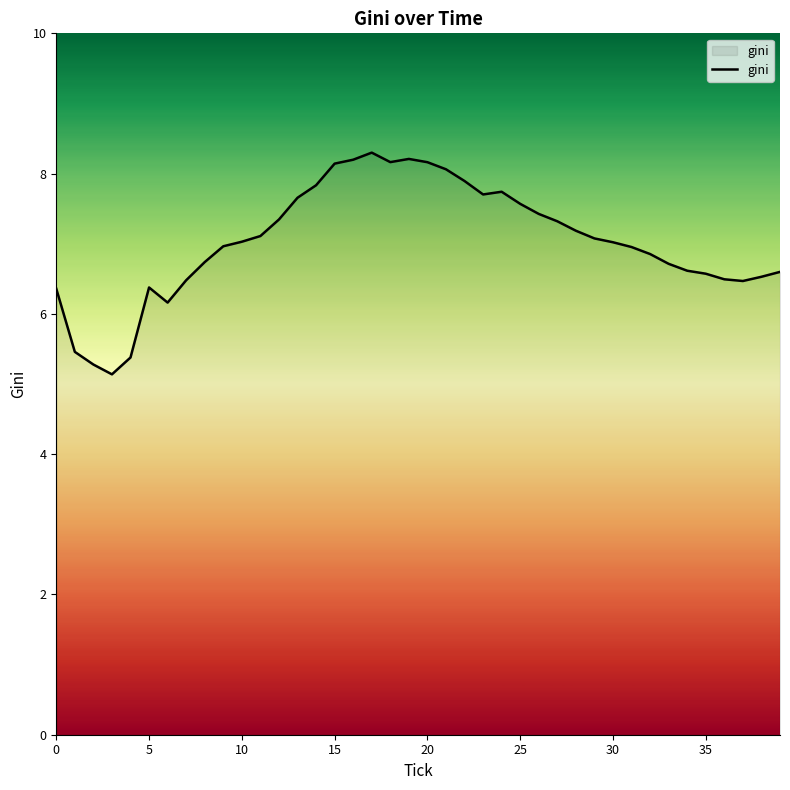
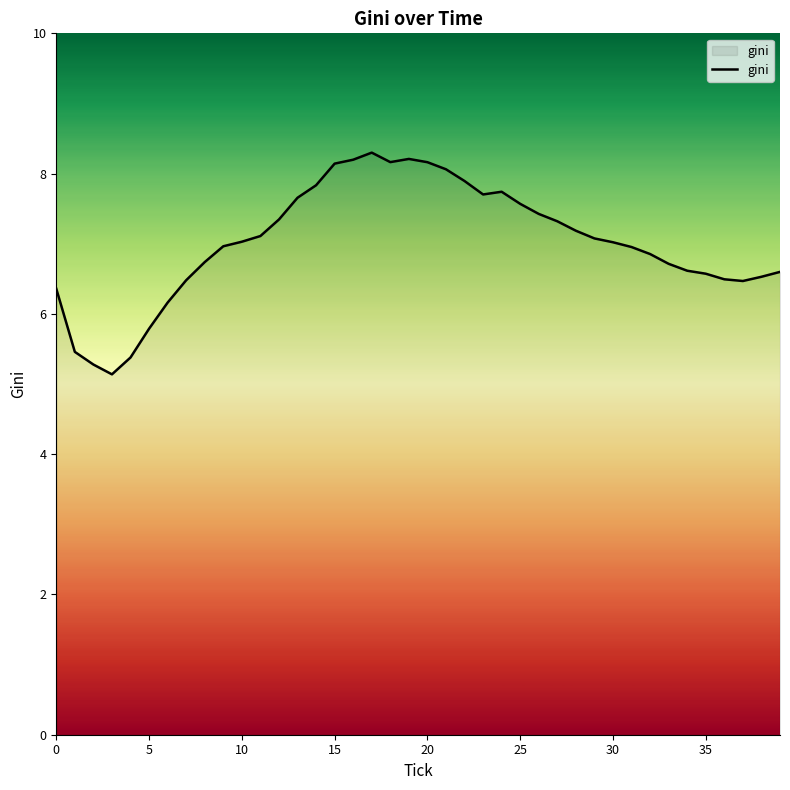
5: 6.4 -> 5.8
